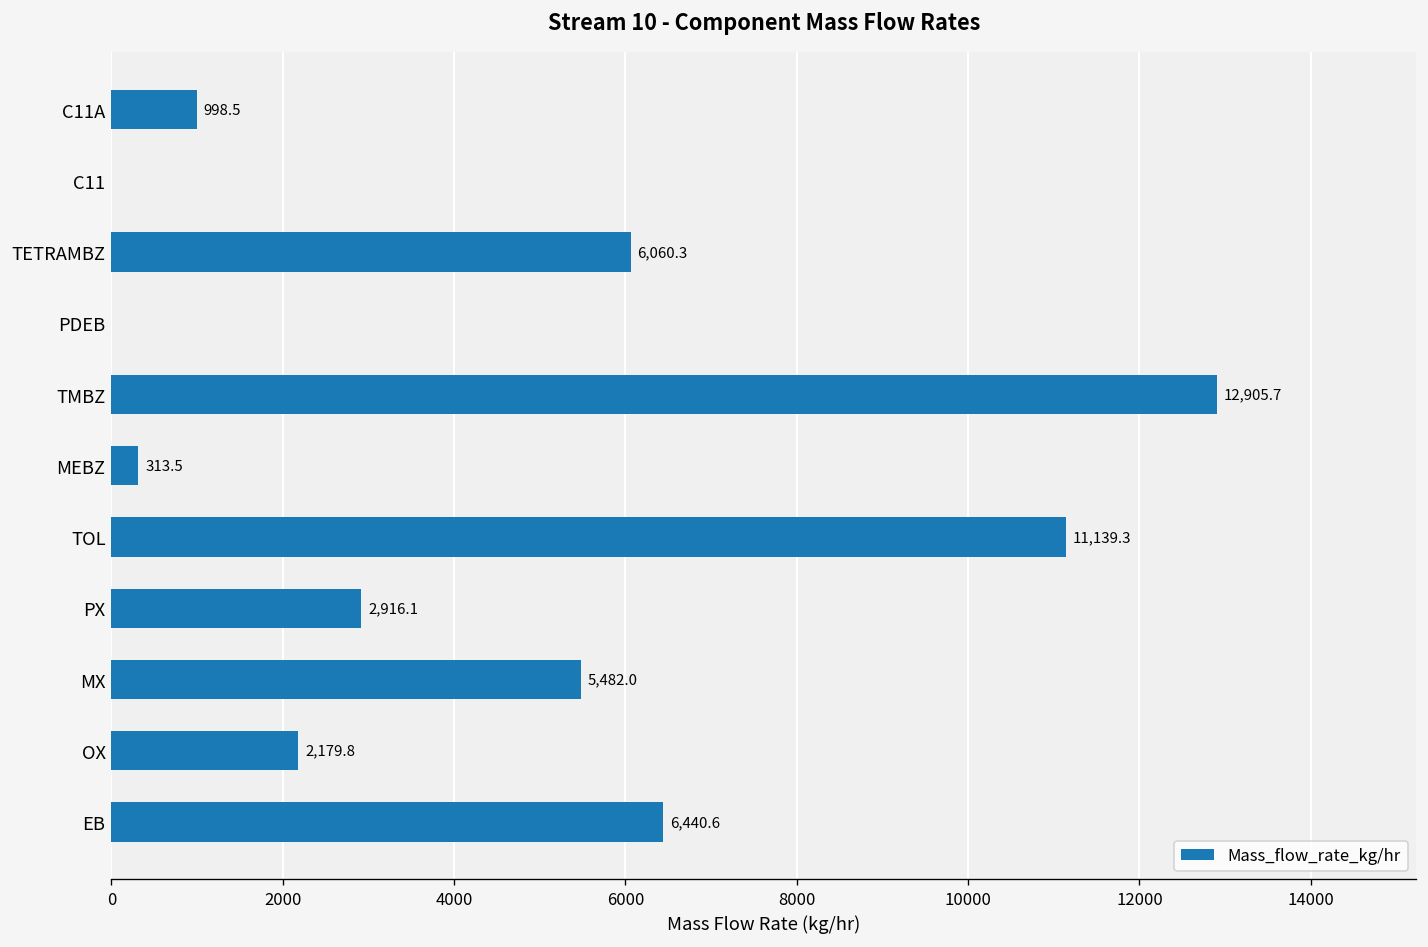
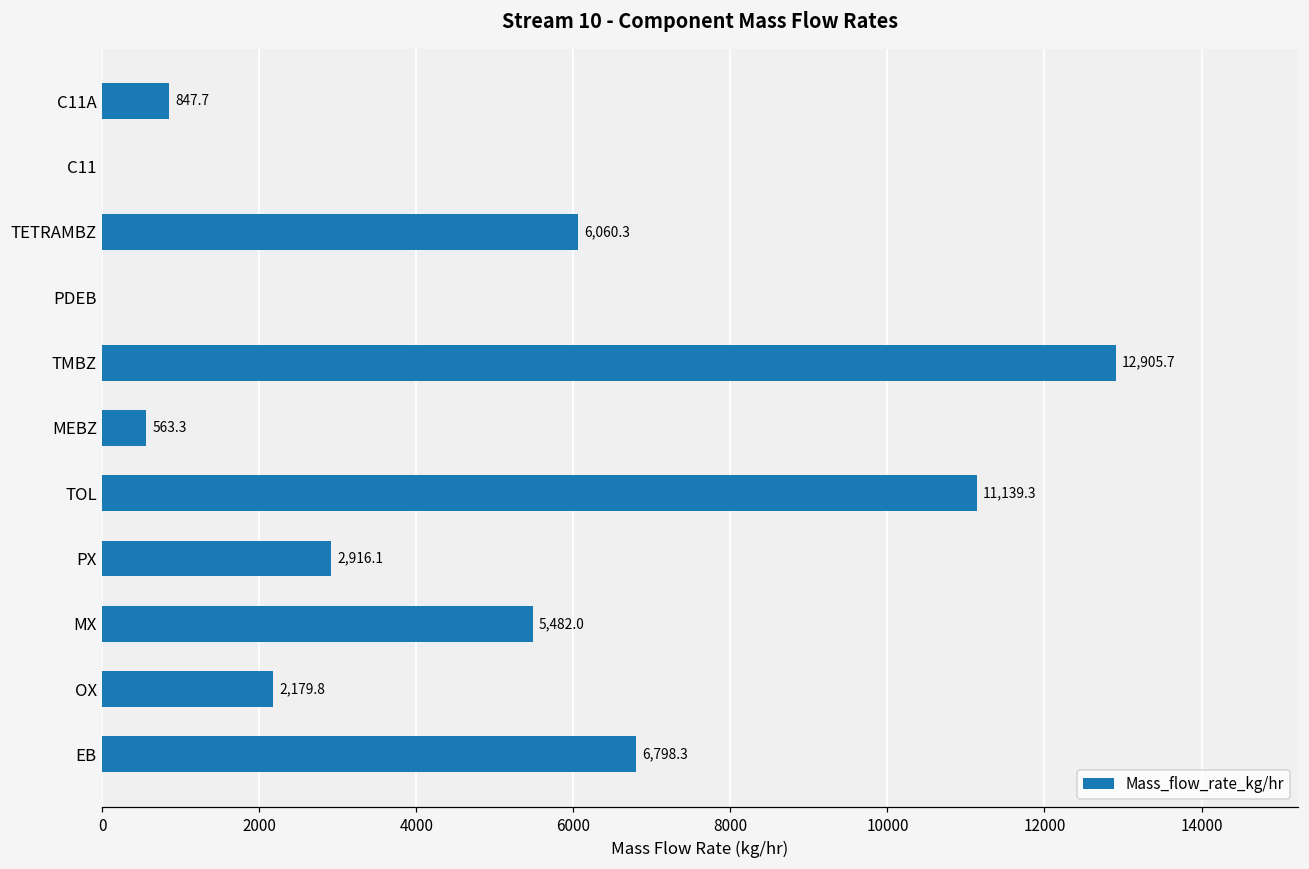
C11A: 998.5 -> 847.7
MEBZ: 313.5 -> 563.3
EB: 6,440.6 -> 6,798.3
